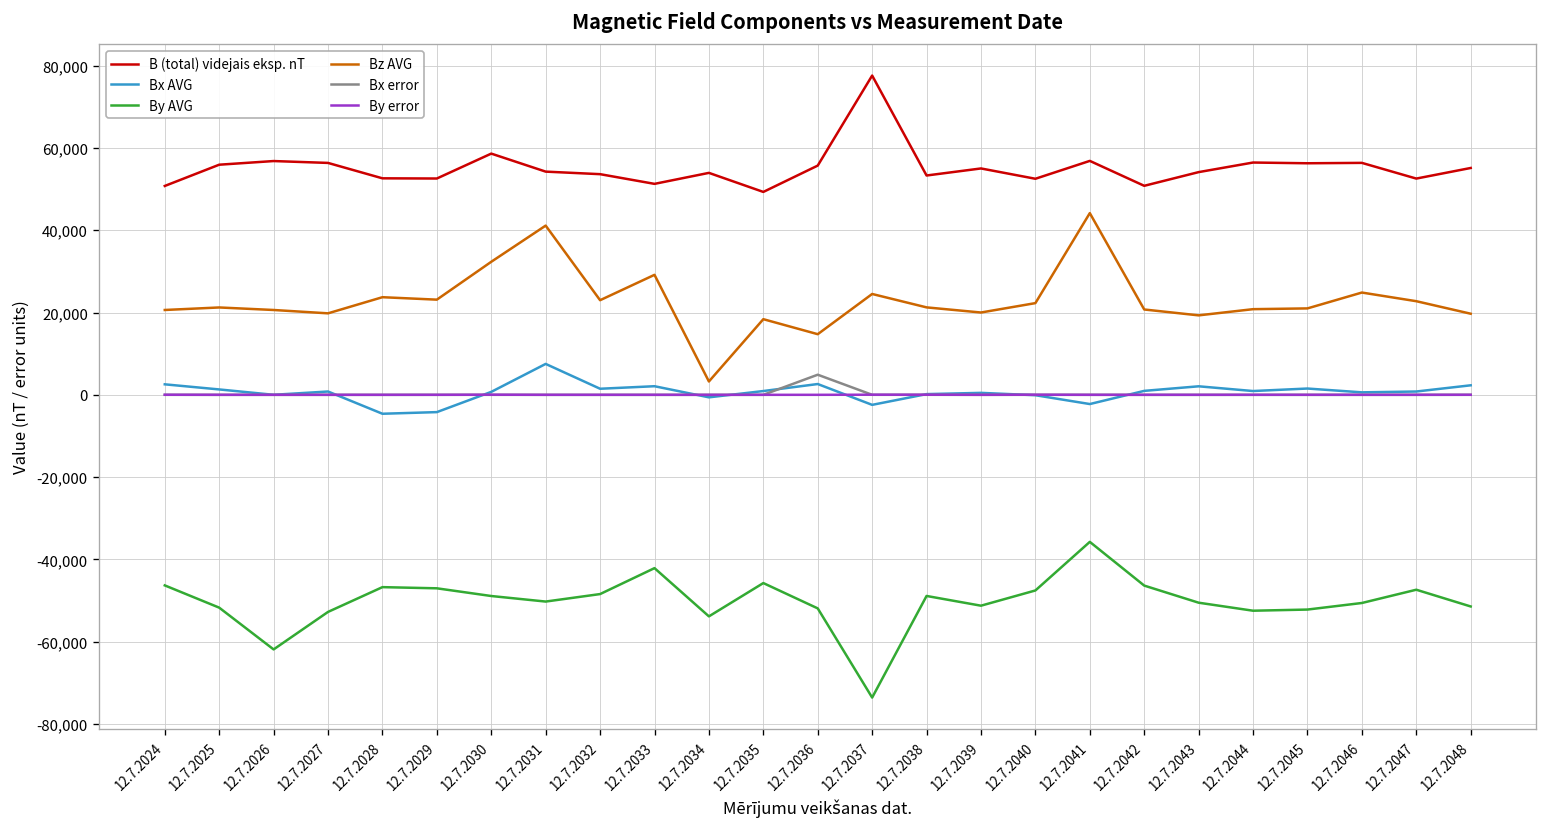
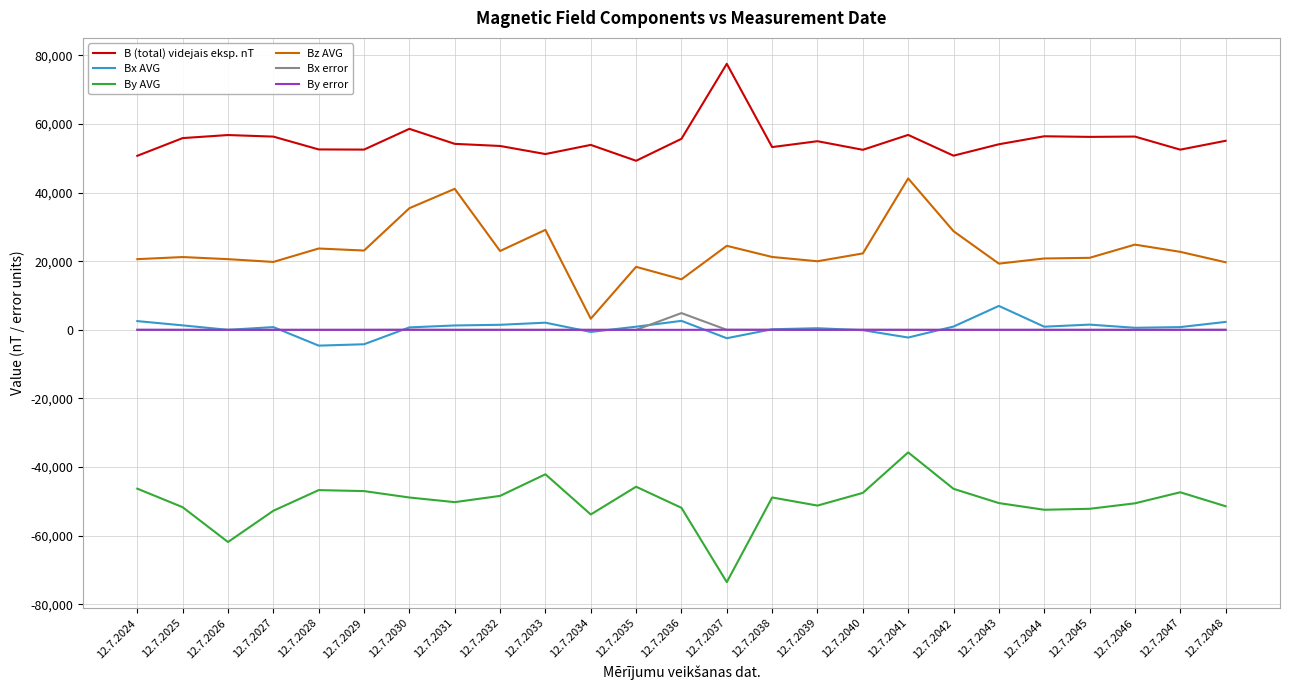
Bz AVG, 12.7.2030: 32,000 -> 35,000
Bx AVG, 12.7.2031: 8,000 -> 1,000
Bz AVG, 12.7.2042: 21,000 -> 29,000
Bx AVG, 12.7.2043: 2,000 -> 7,000
